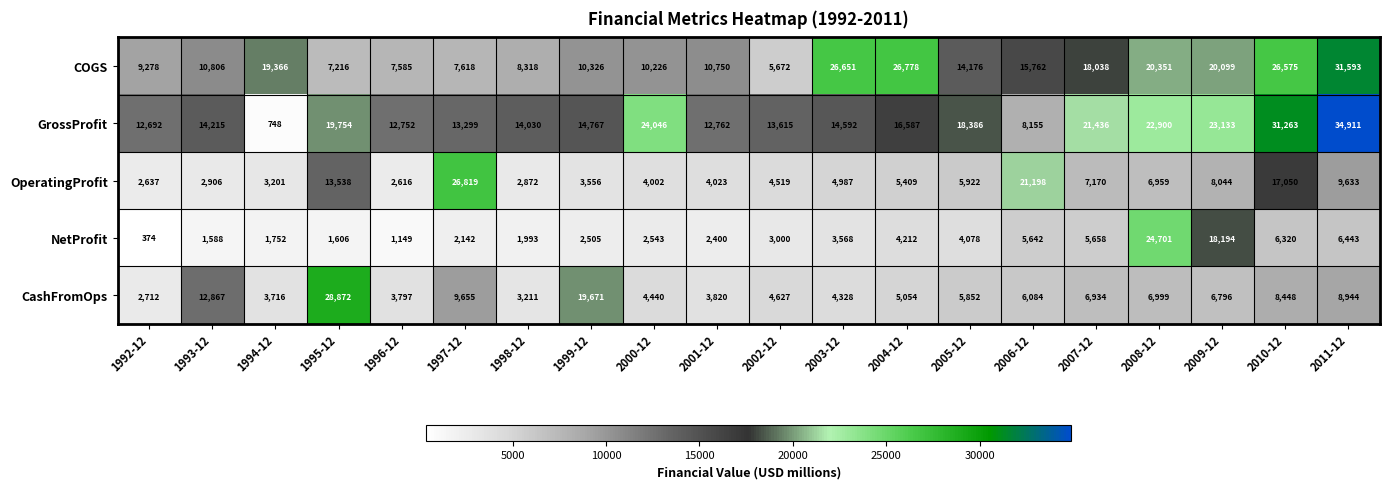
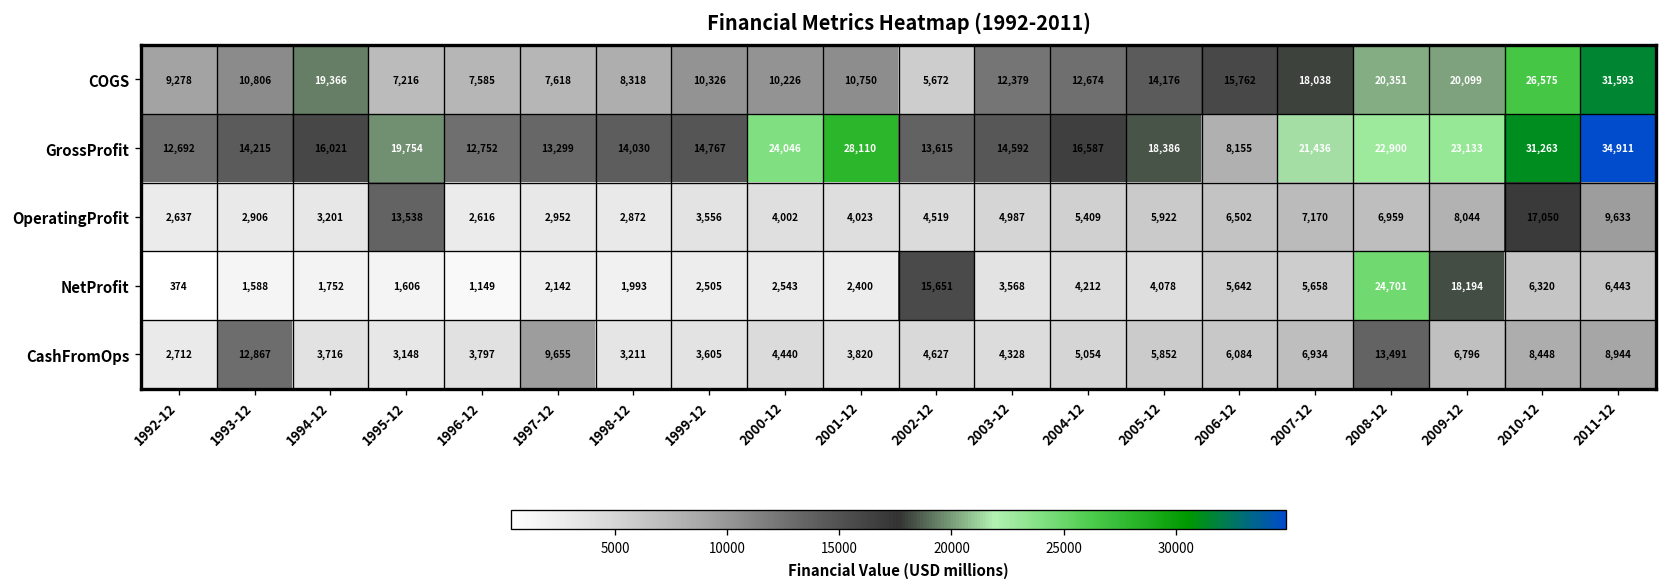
COGS, 2003-12: 26,651 -> 12,379
COGS, 2004-12: 26,778 -> 12,674
GrossProfit, 1994-12: 748 -> 16,021
GrossProfit, 2001-12: 12,762 -> 28,110
OperatingProfit, 1997-12: 26,819 -> 2,952
OperatingProfit, 2006-12: 21,198 -> 6,502
NetProfit, 2002-12: 3,000 -> 15,651
CashFromOps, 1995-12: 28,872 -> 3,148
CashFromOps, 1999-12: 19,671 -> 3,605
CashFromOps, 2008-12: 6,999 -> 13,491
